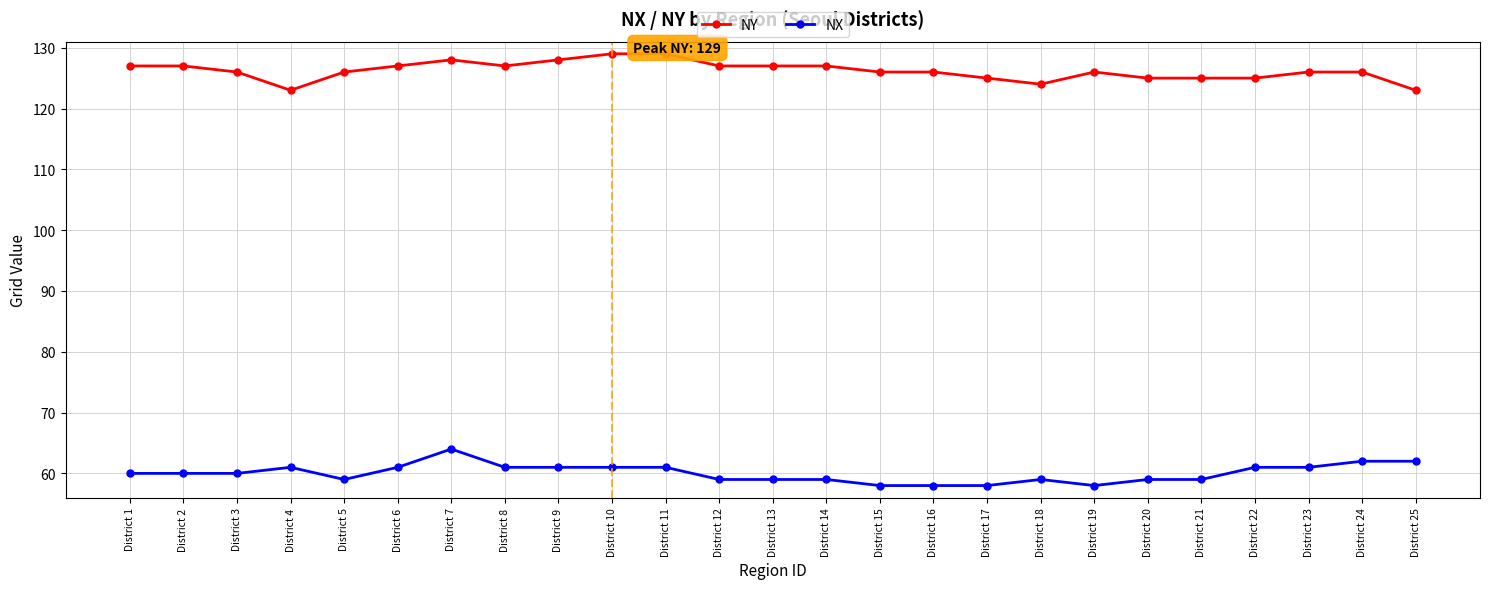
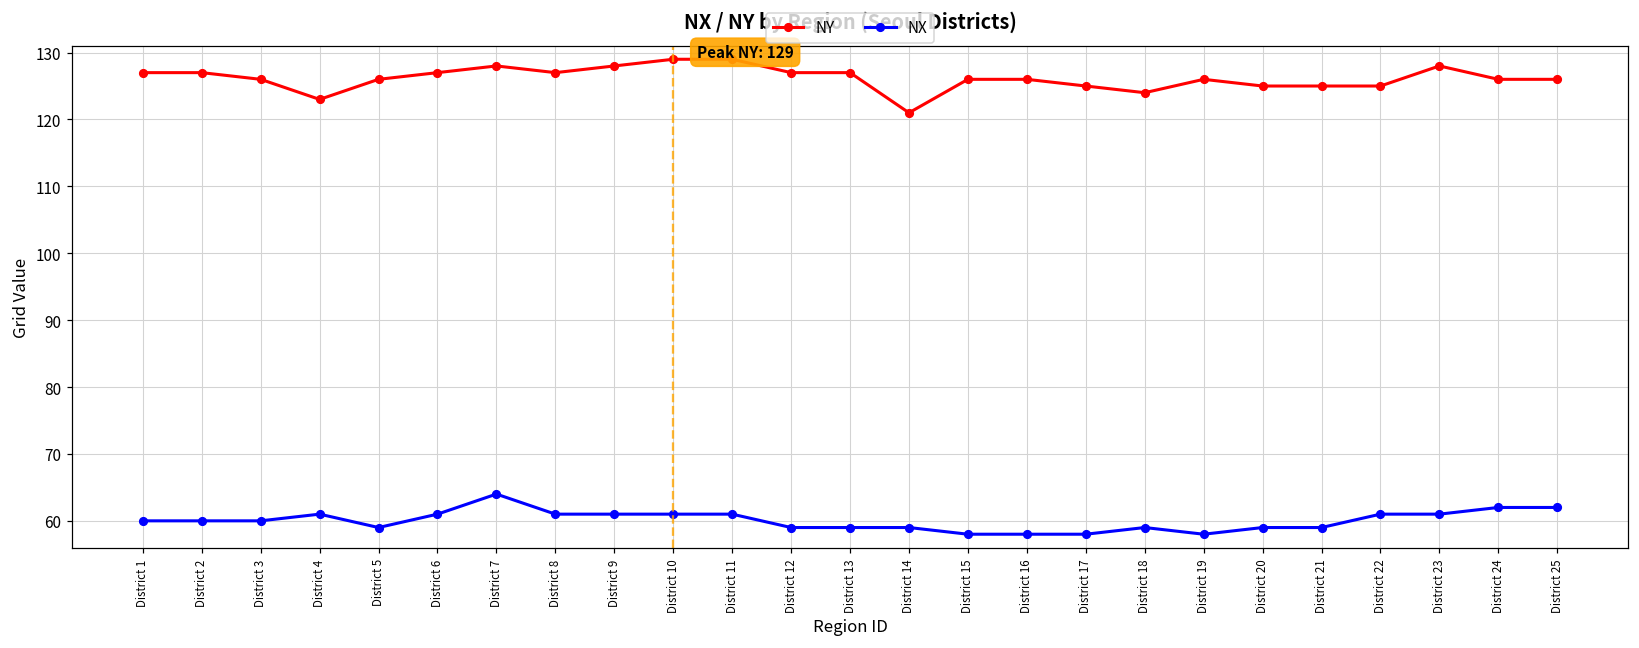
NY, District 14: 127 -> 121
NY, District 23: 126 -> 128
NY, District 25: 123 -> 126
